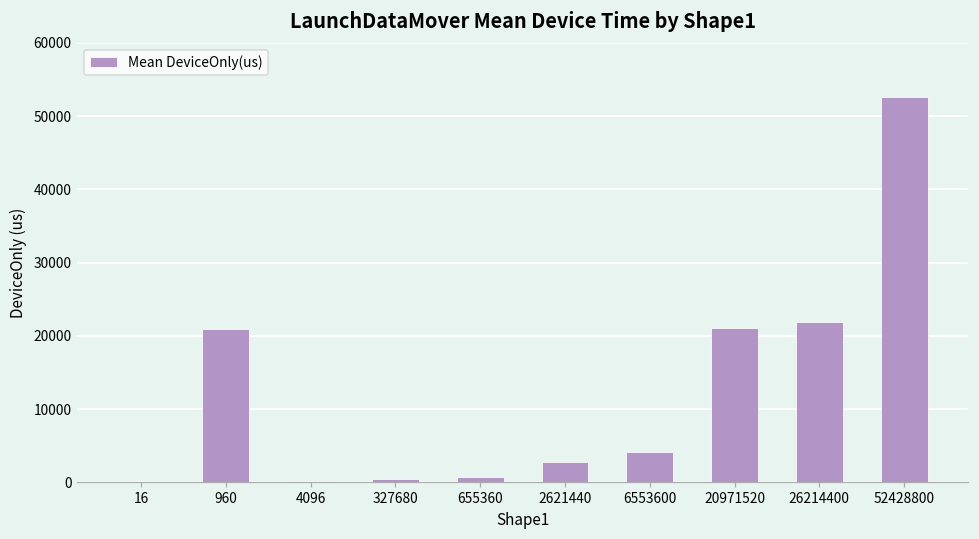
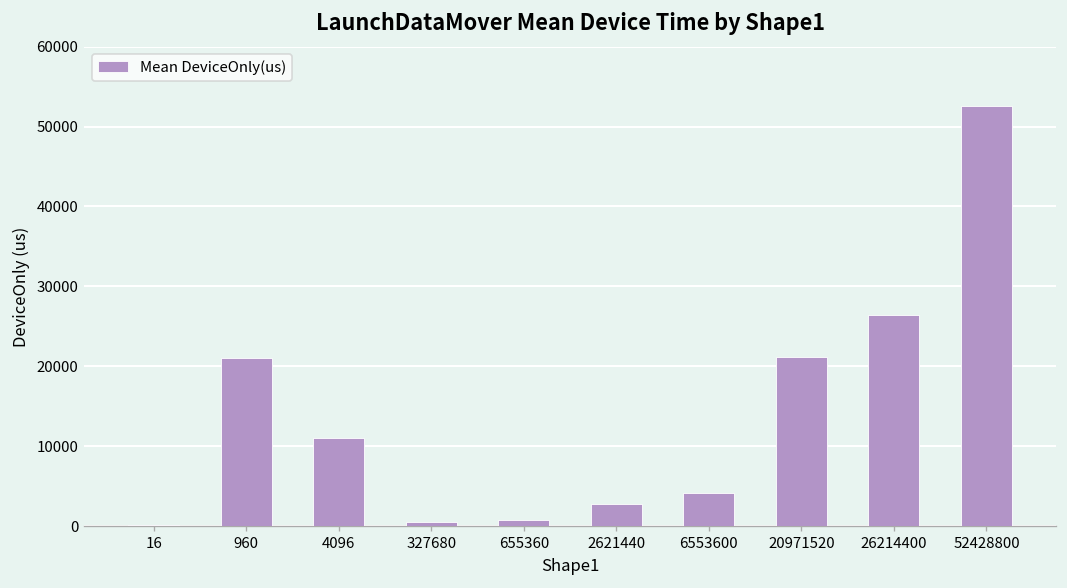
4096: 0 -> 11000
26214400: 22000 -> 26000
